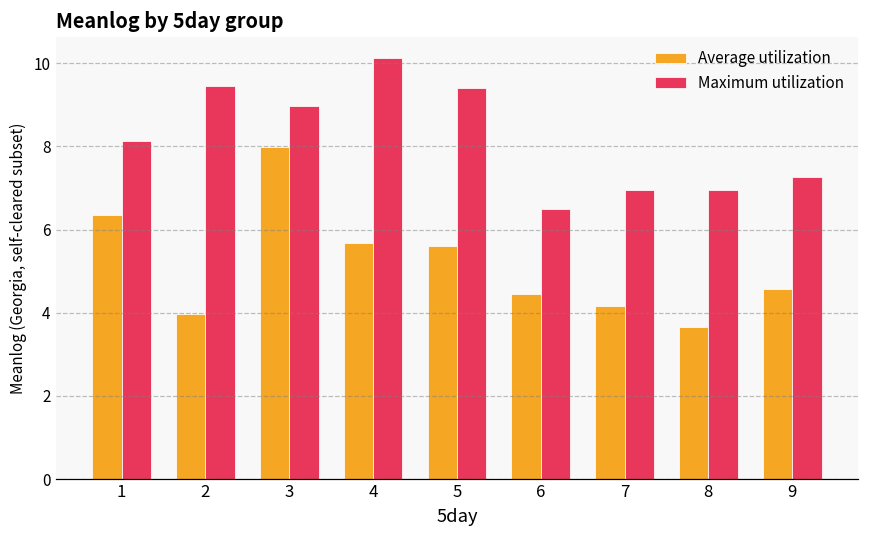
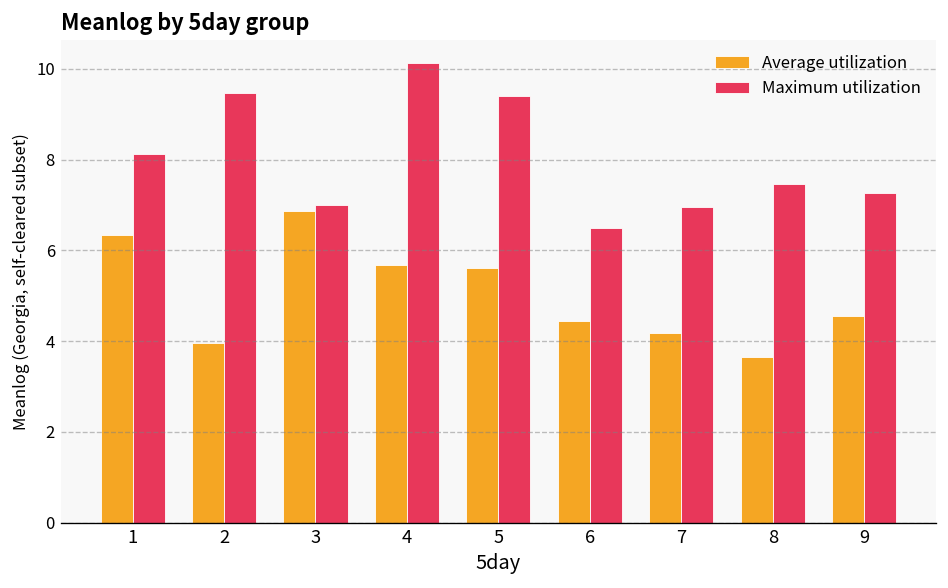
Average utilization, 3: 8.0 -> 6.9
Maximum utilization, 3: 9.0 -> 7.0
Maximum utilization, 8: 7.0 -> 7.5
